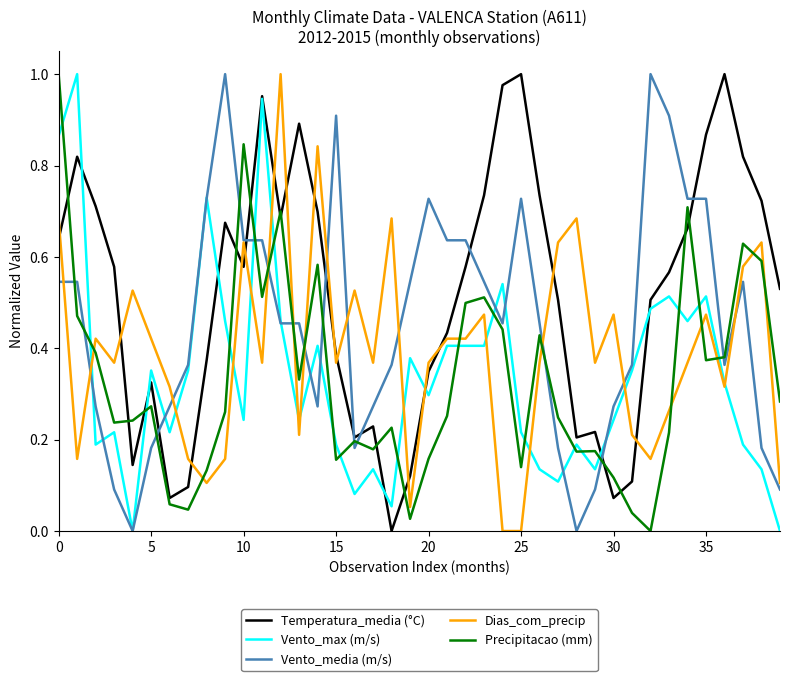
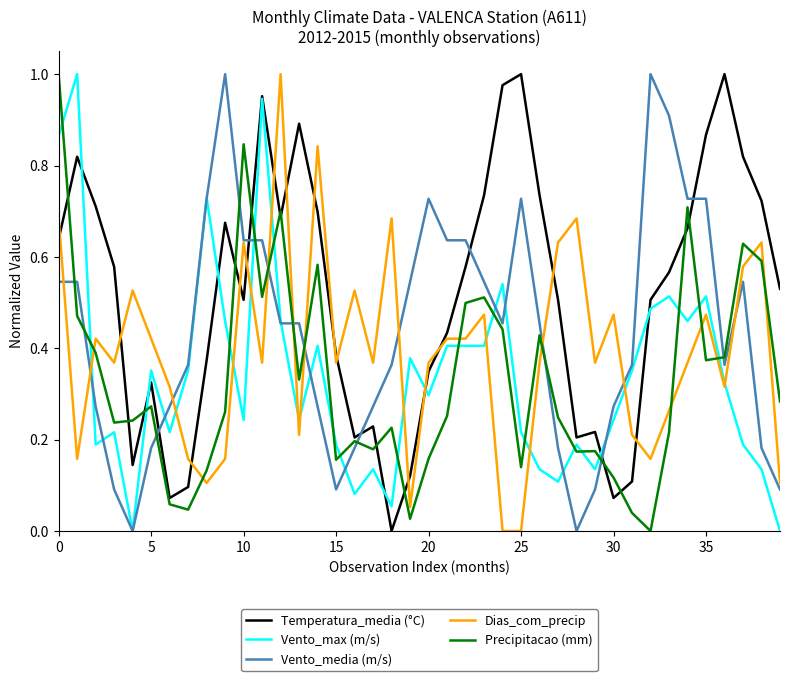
Temperatura_media (°C), 10: 0.58 -> 0.51
Vento_media (m/s), 15: 0.91 -> 0.09
